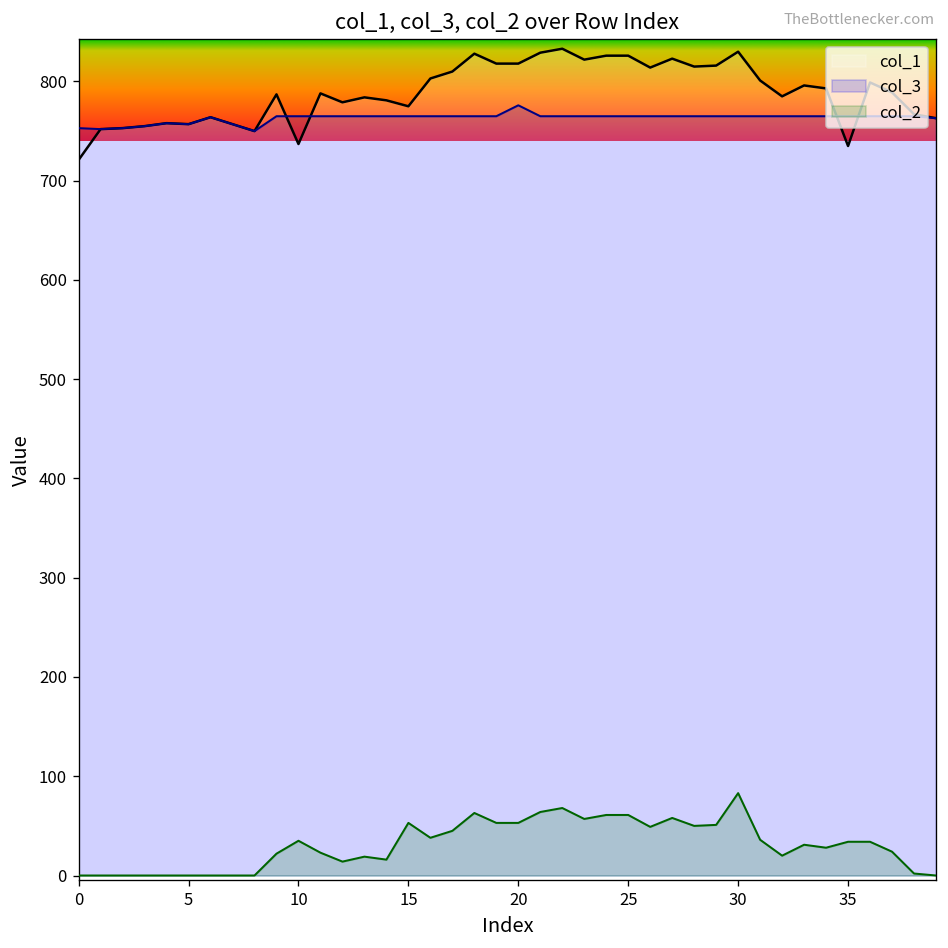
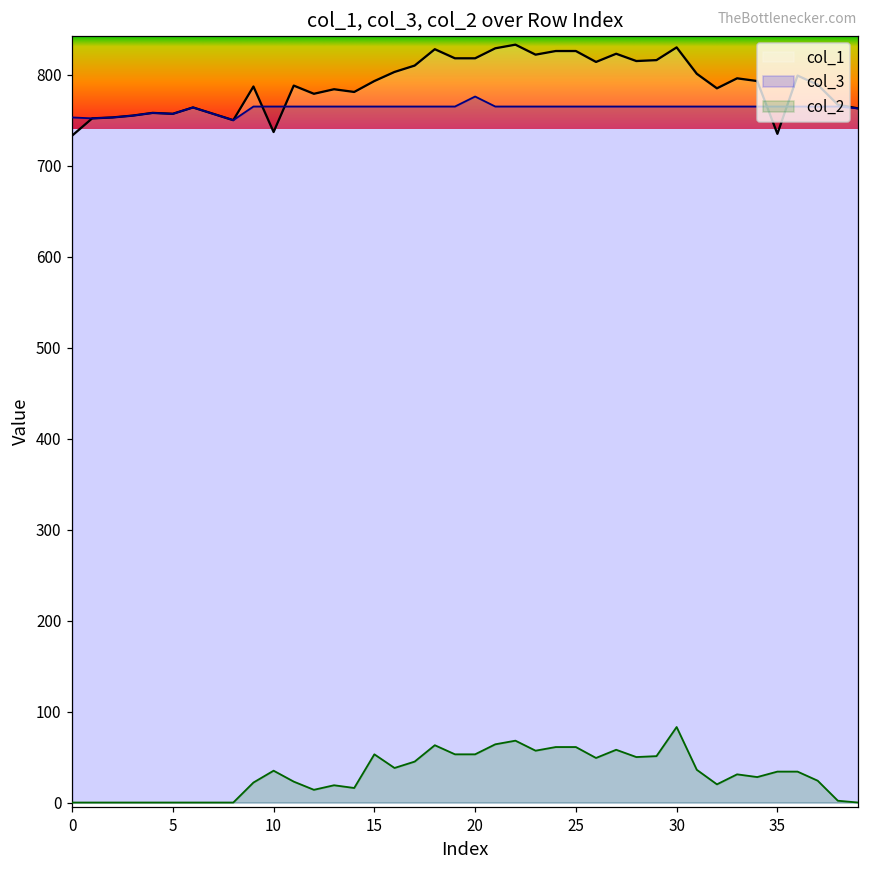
col_1, 0: 720 -> 730
col_1, 15: 780 -> 790
